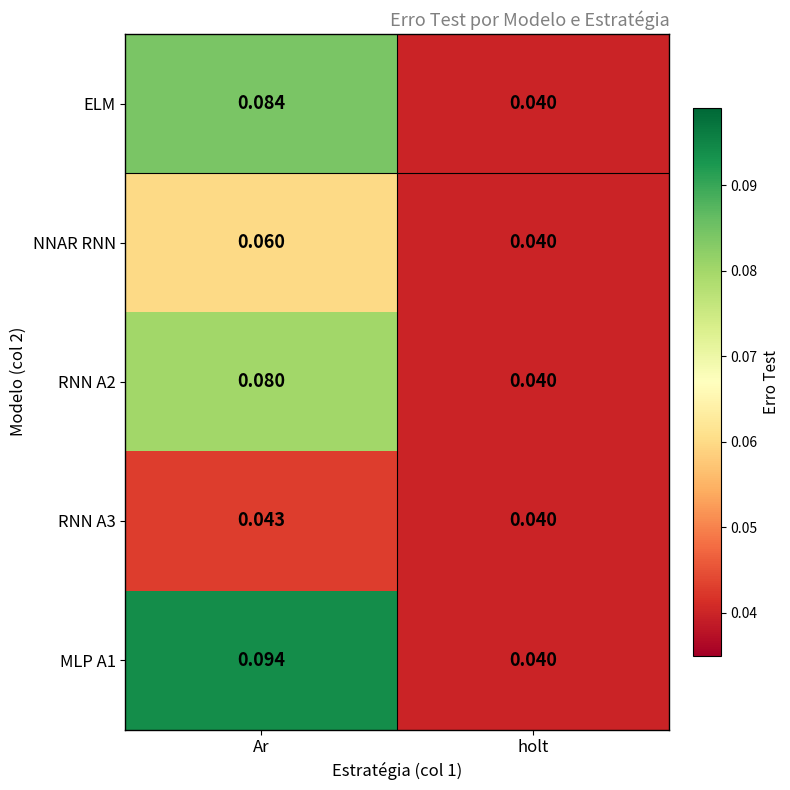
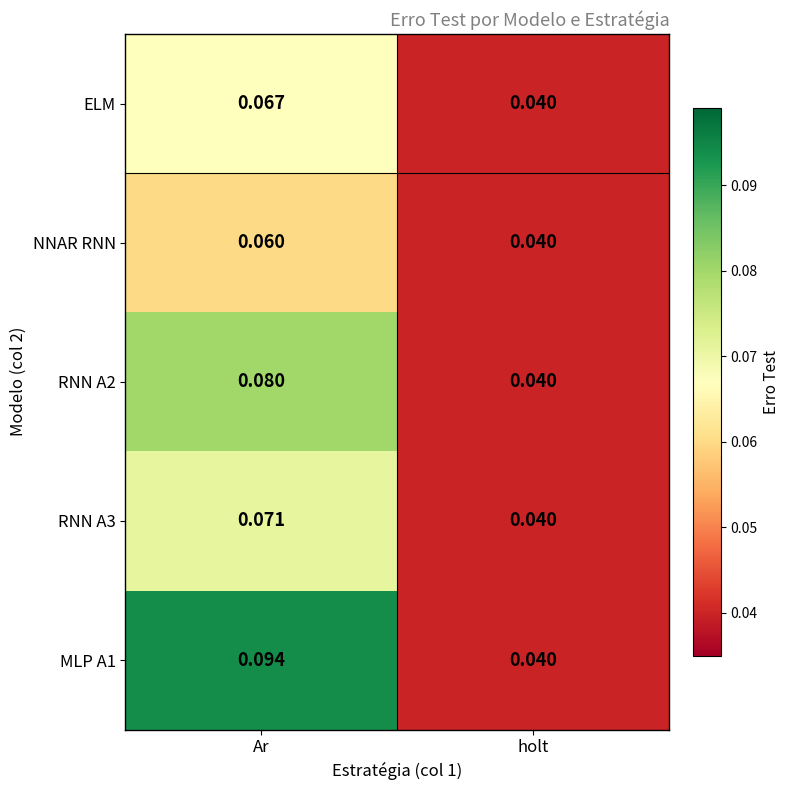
ELM, Ar: 0.084 -> 0.067
RNN A3, Ar: 0.043 -> 0.071
